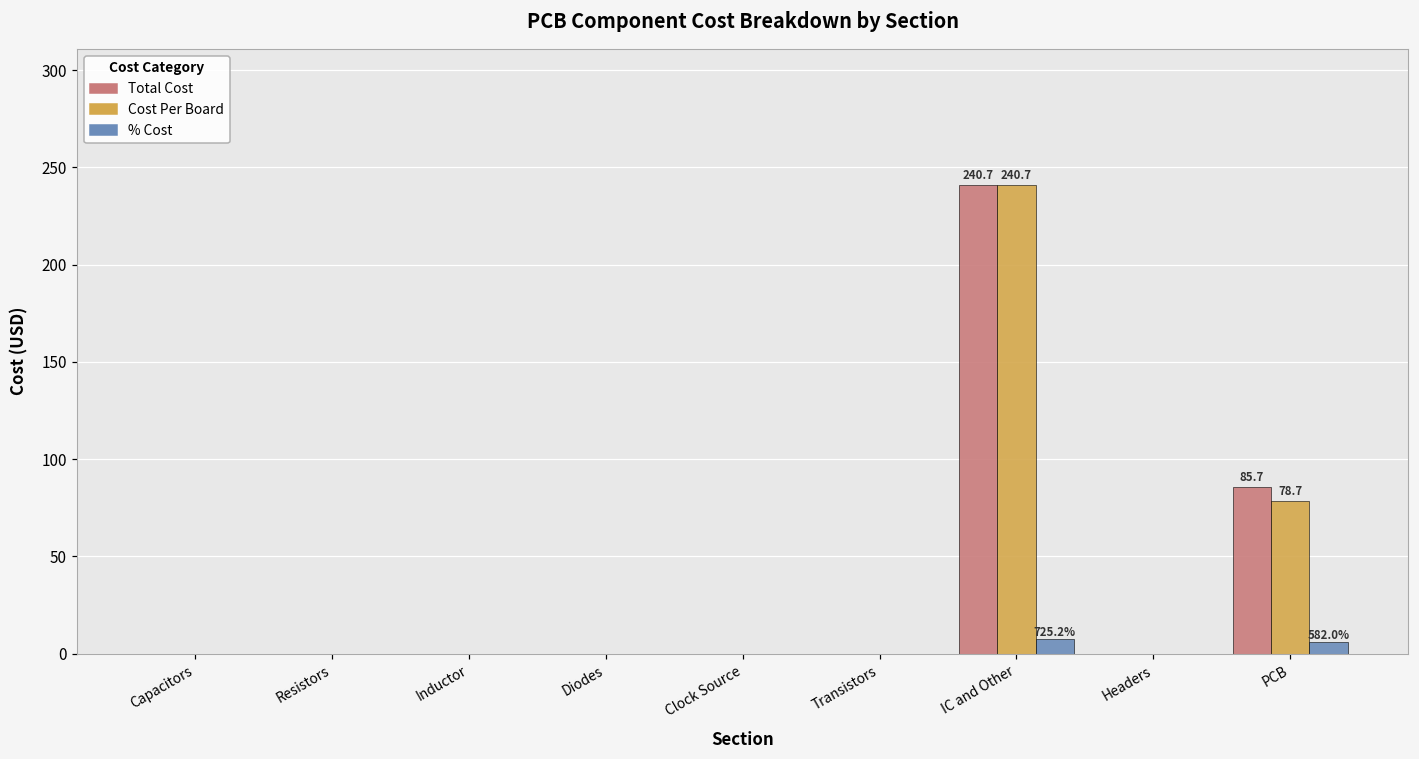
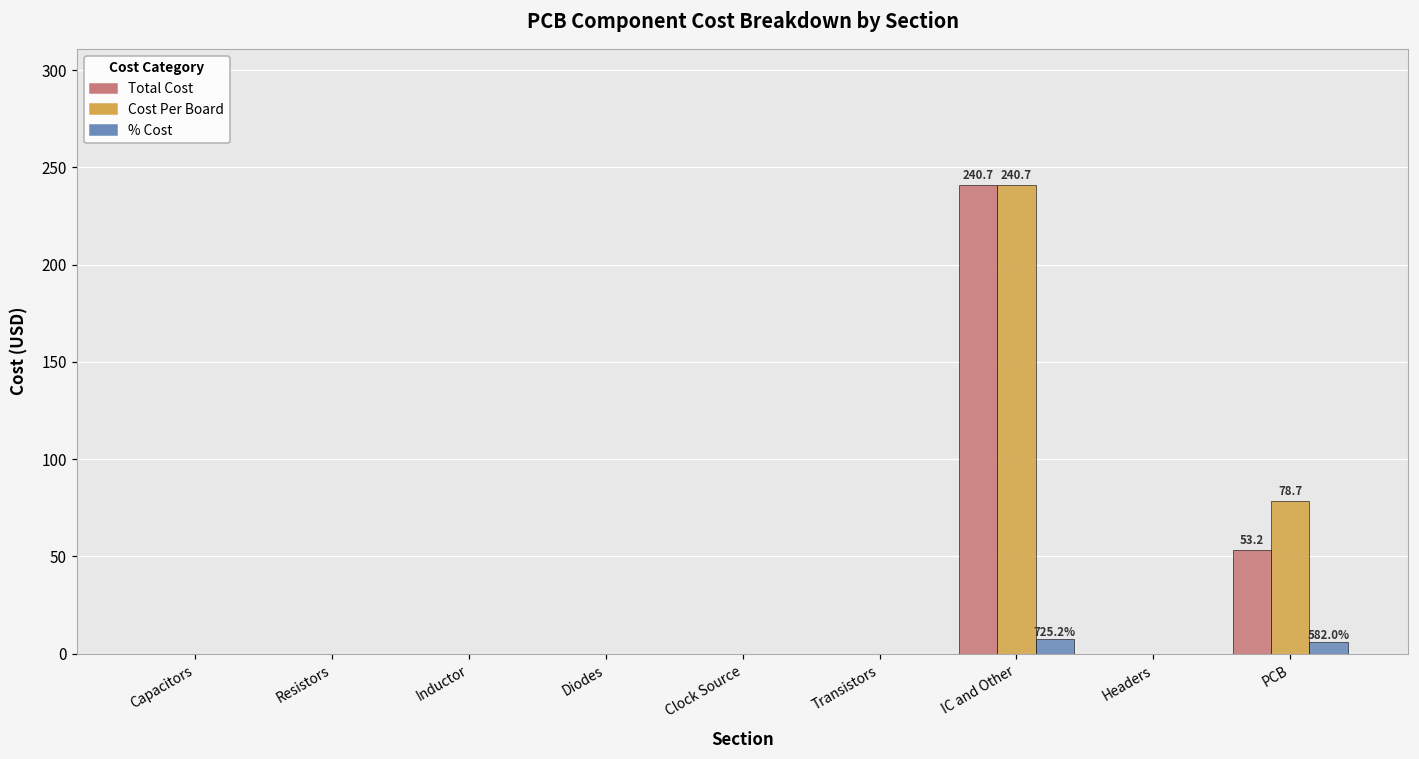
Total Cost, PCB: 85.7 -> 53.2
